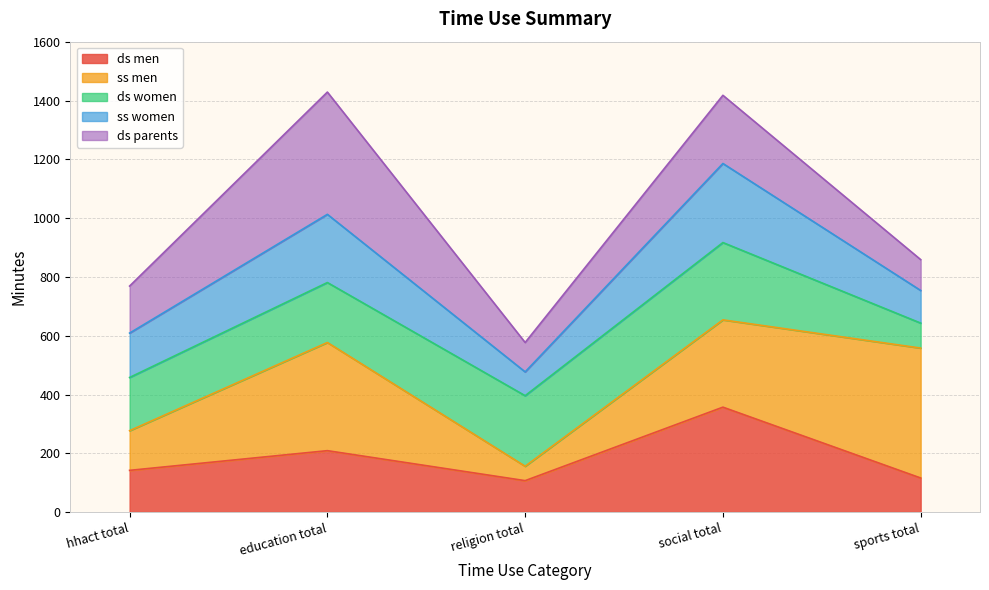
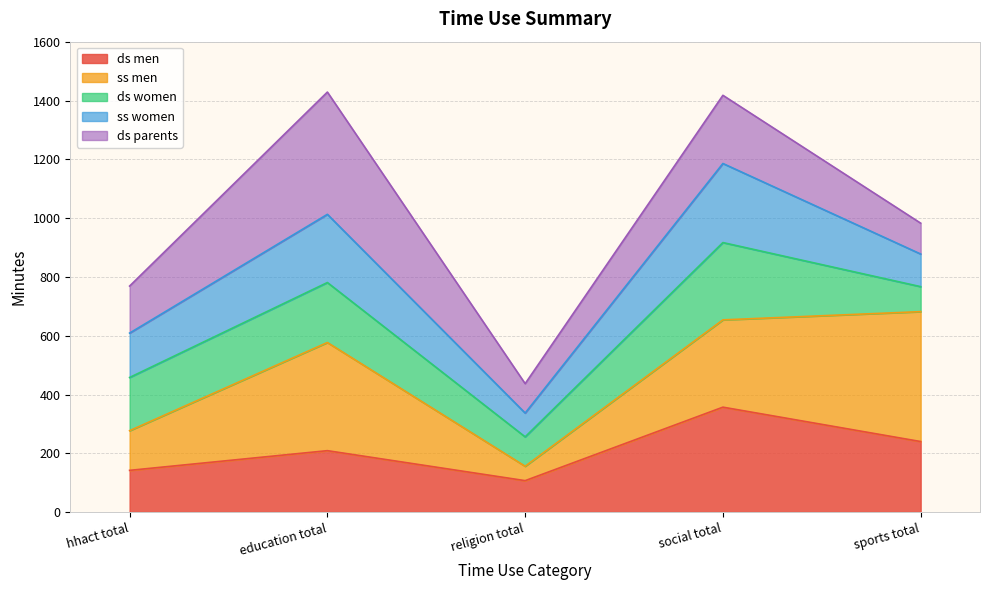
ds women, religion total: 240 -> 100
ds men, sports total: 120 -> 240
